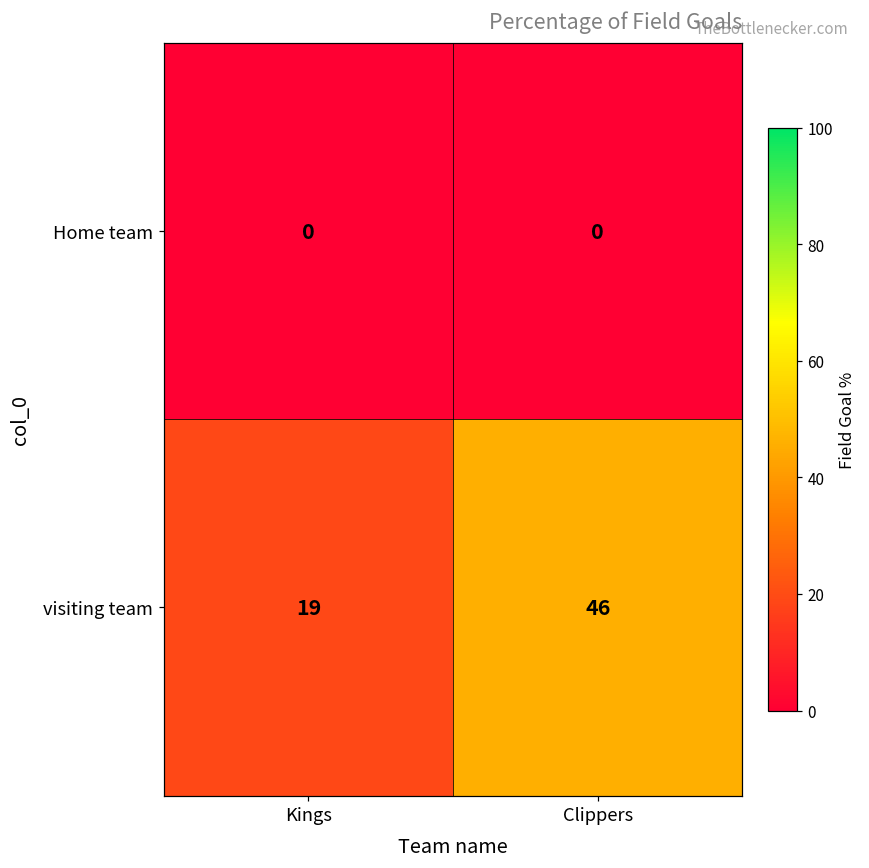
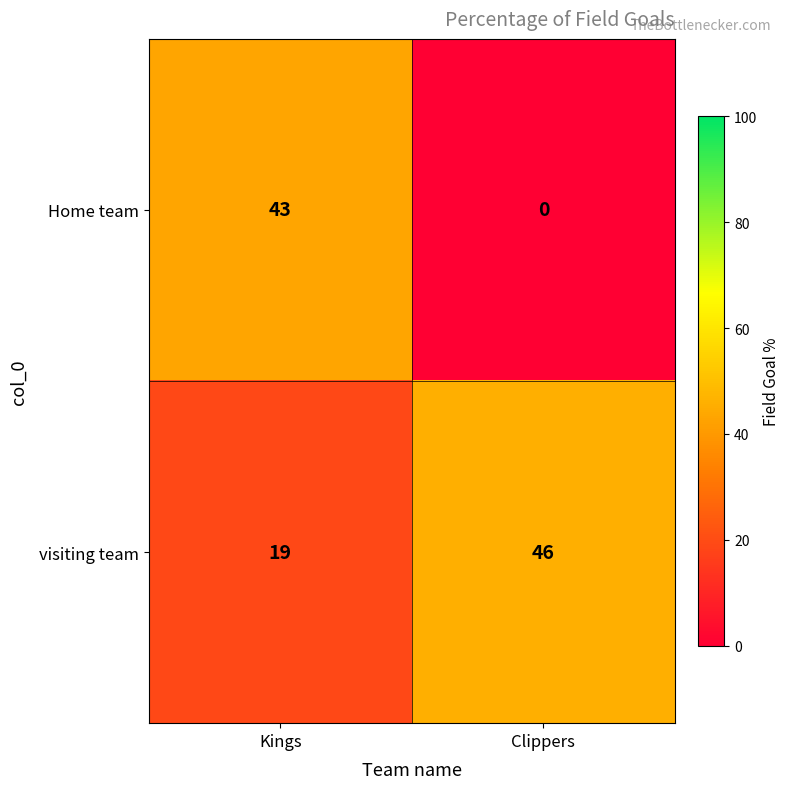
Home team, Kings: 0 -> 43
